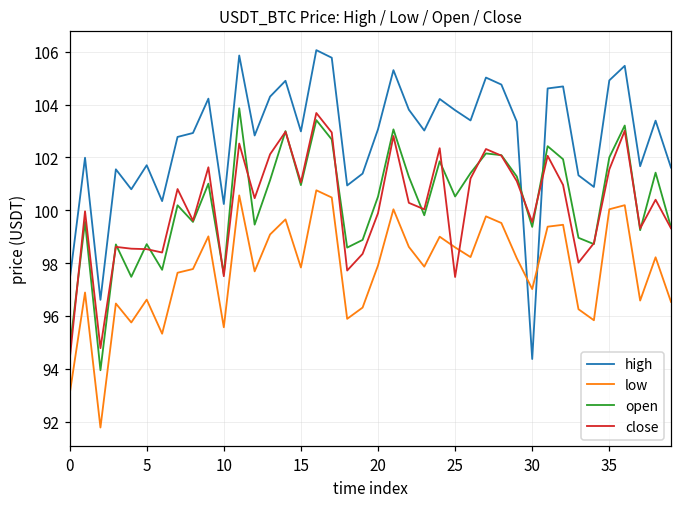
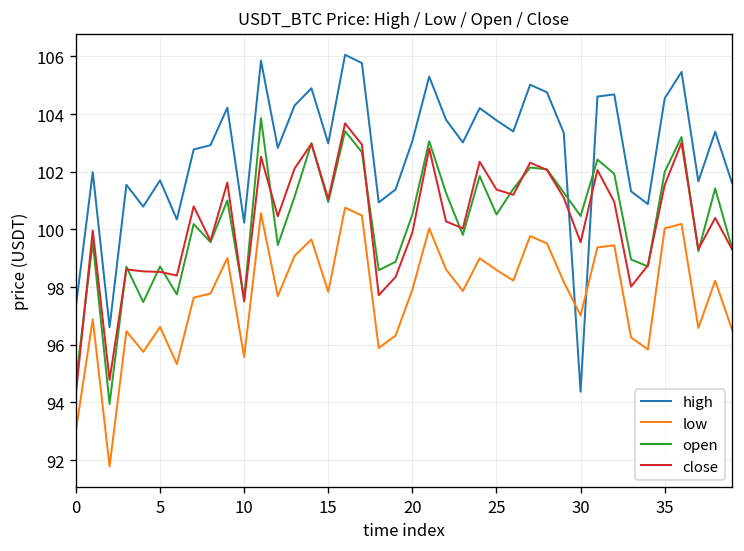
close, 25: 97.5 -> 101.4
open, 30: 99.4 -> 100.5
high, 35: 104.9 -> 104.5
